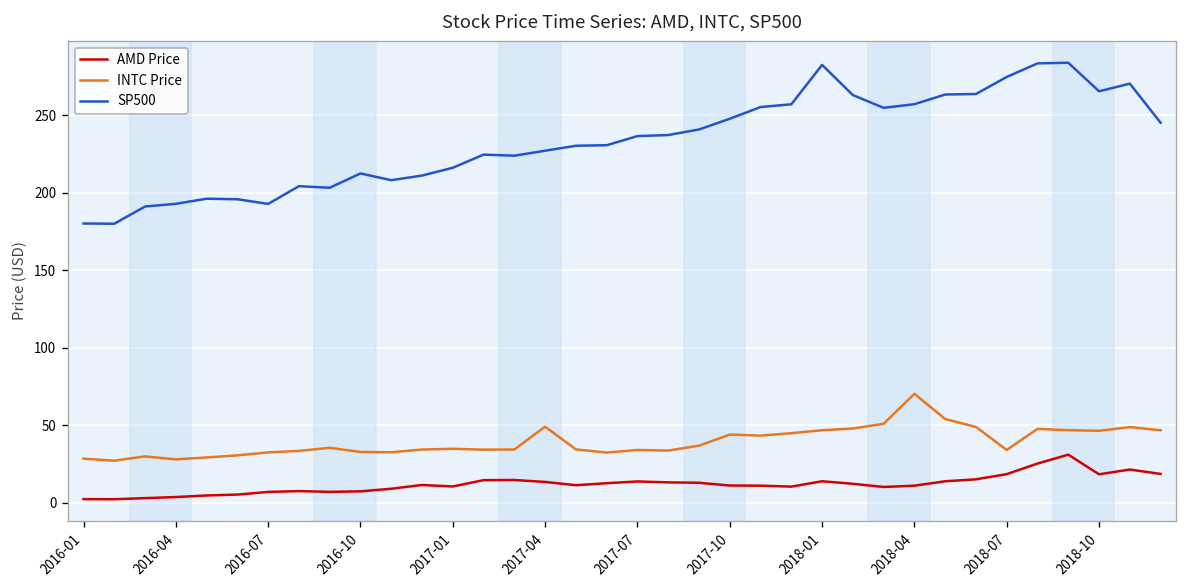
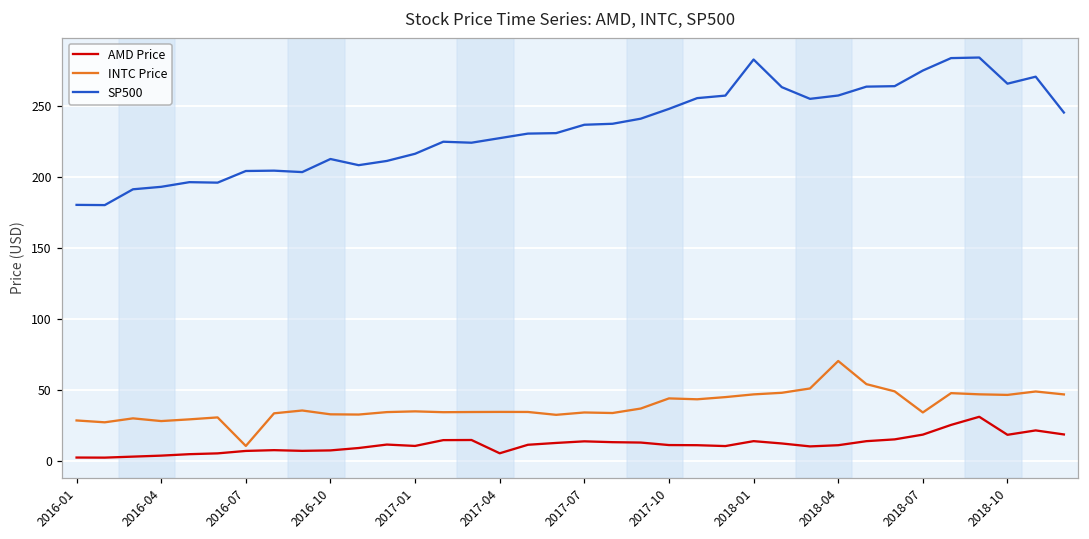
INTC Price, 2016-07: 32 -> 10
SP500, 2016-07: 193 -> 204
AMD Price, 2017-04: 13 -> 5
INTC Price, 2017-04: 49 -> 34
